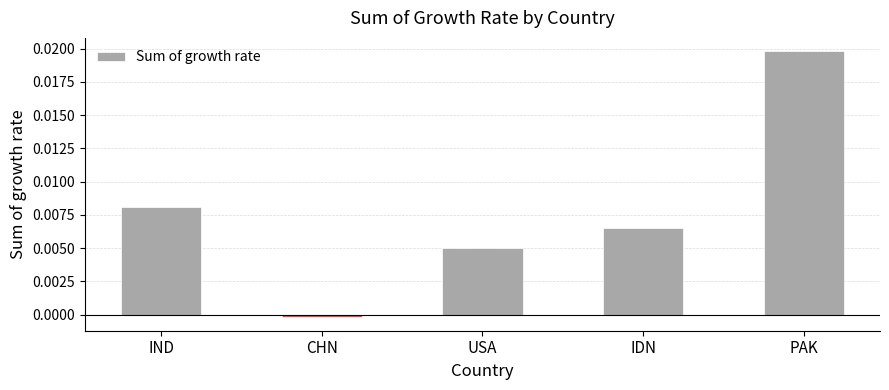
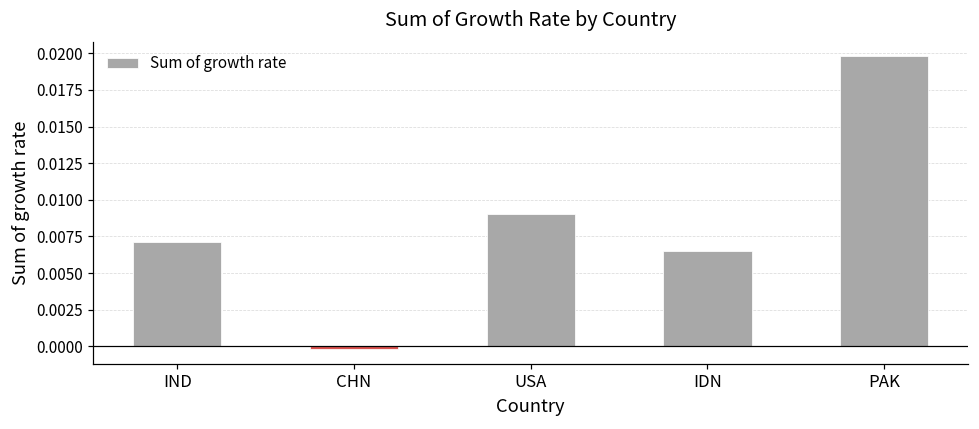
IND: 0.0081 -> 0.0071
USA: 0.005 -> 0.009
